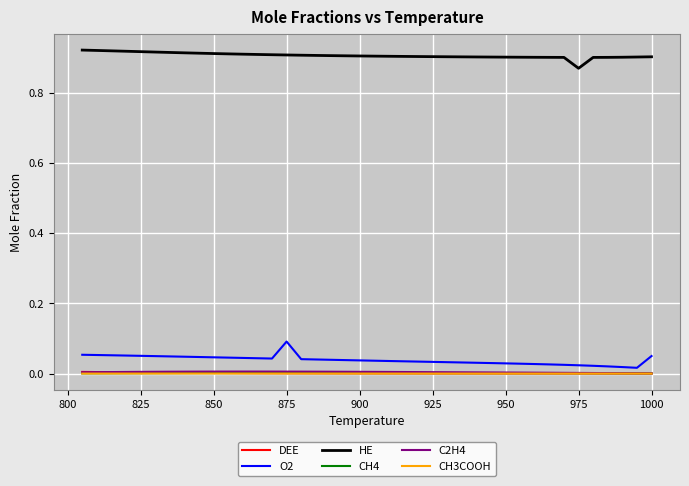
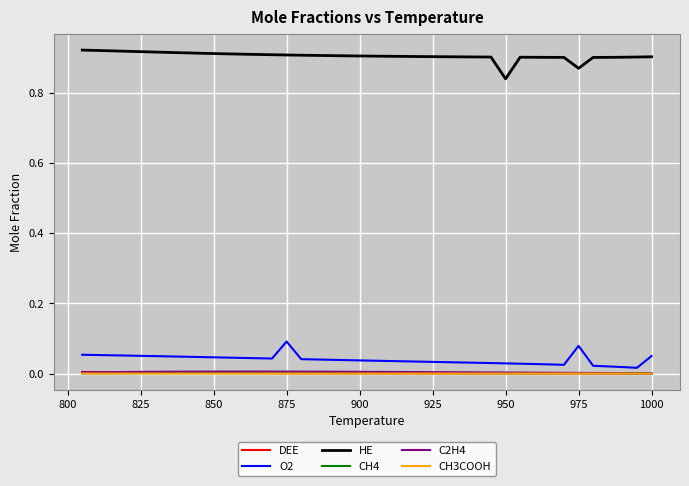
HE, 950: 0.90 -> 0.84
O2, 975: 0.02 -> 0.08
